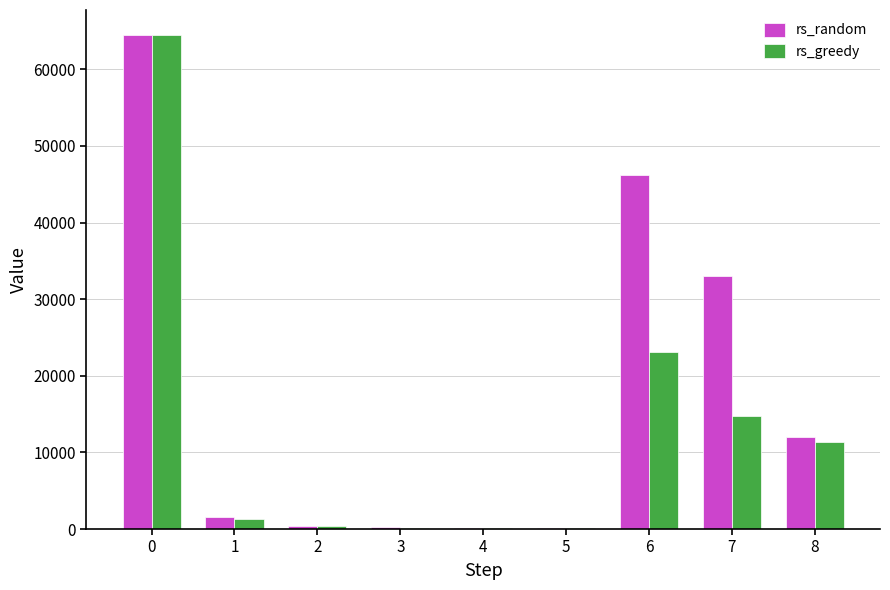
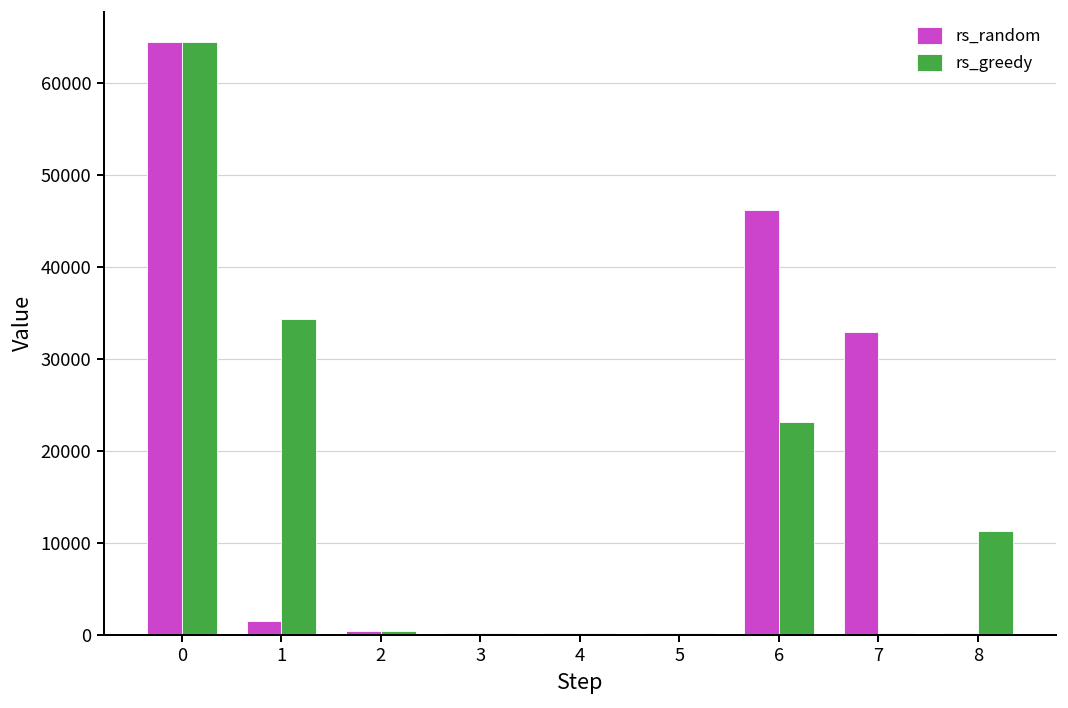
rs_greedy, 1: 1000 -> 34000
rs_greedy, 7: 15000 -> 0
rs_random, 8: 12000 -> 0
